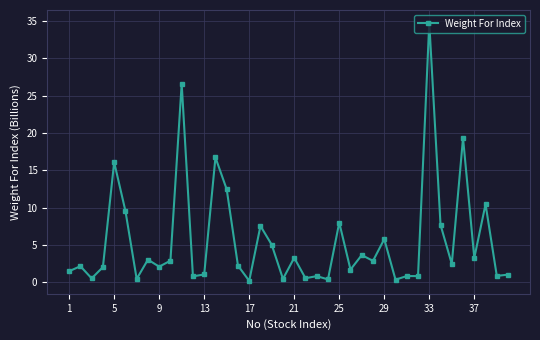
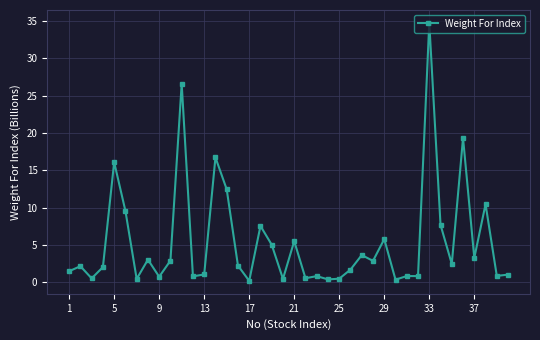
9: 2 -> 1
21: 3 -> 5
25: 8 -> 0
